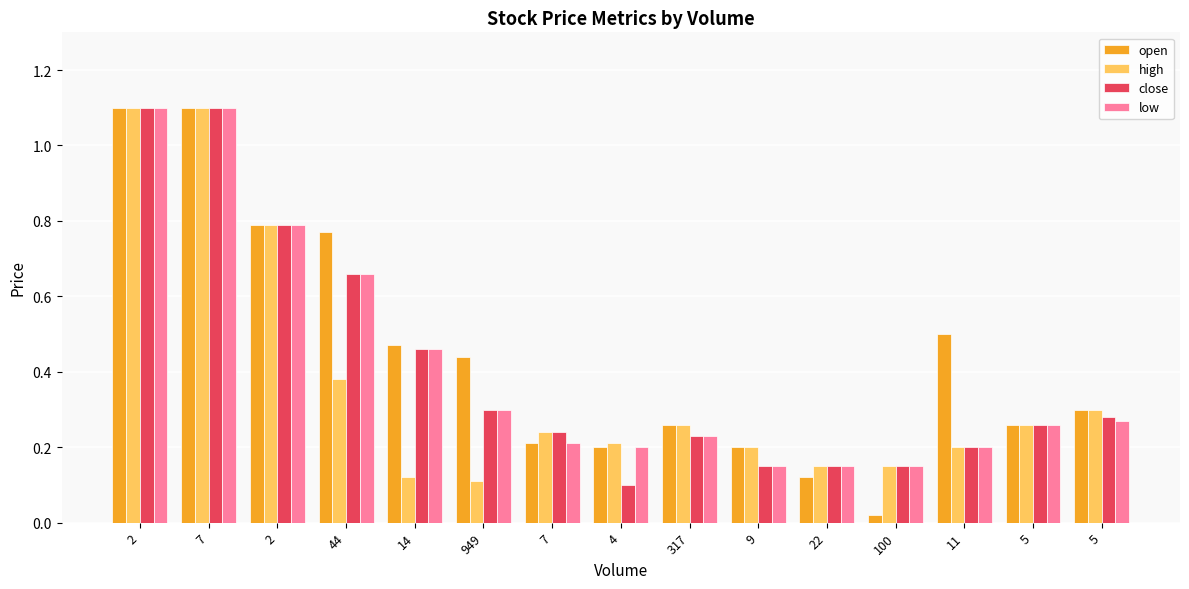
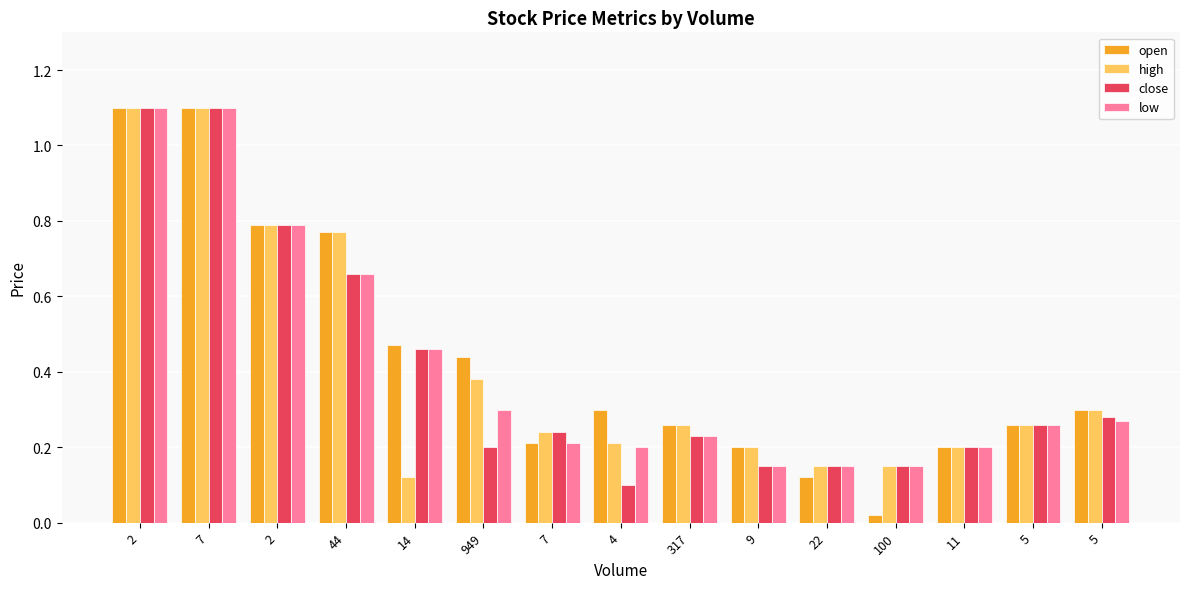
high, 44: 0.38 -> 0.77
high, 949: 0.11 -> 0.38
close, 949: 0.3 -> 0.2
open, 4: 0.2 -> 0.3
open, 11: 0.5 -> 0.2
